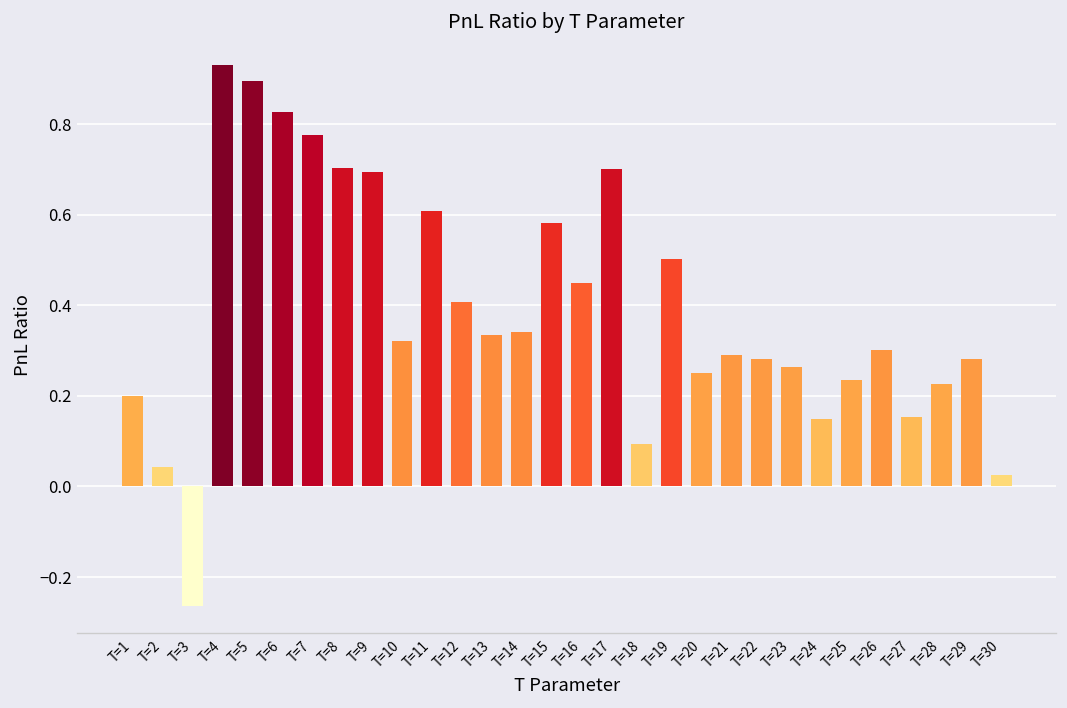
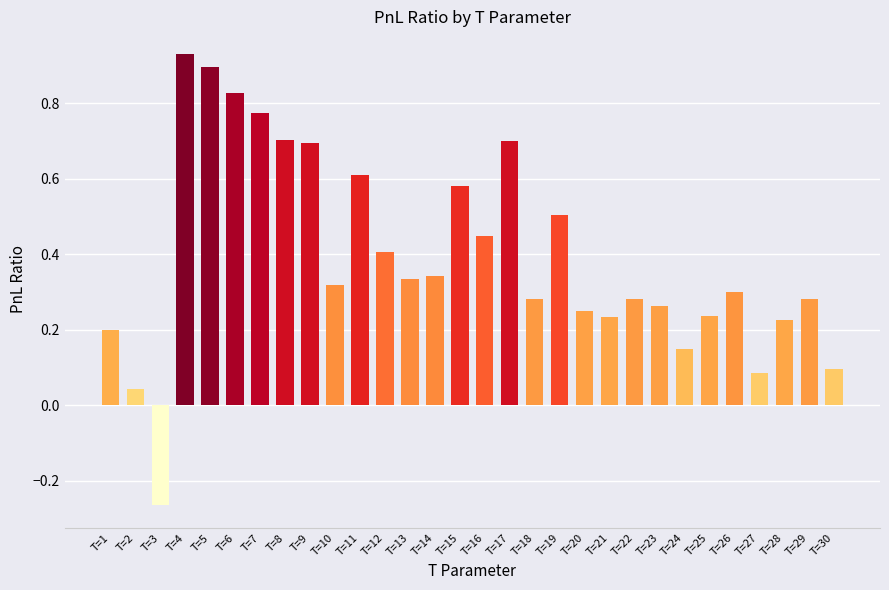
T=18: 0.09 -> 0.28
T=21: 0.29 -> 0.23
T=27: 0.15 -> 0.09
T=30: 0.03 -> 0.10
